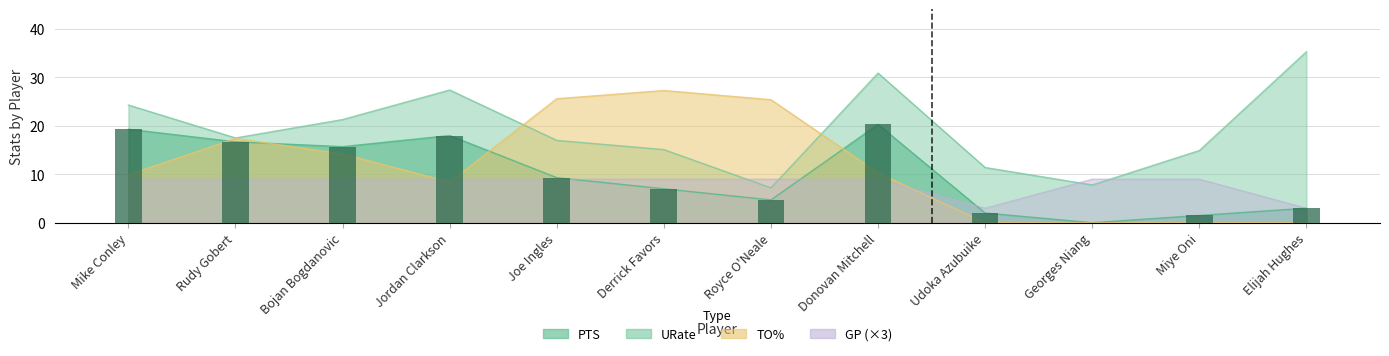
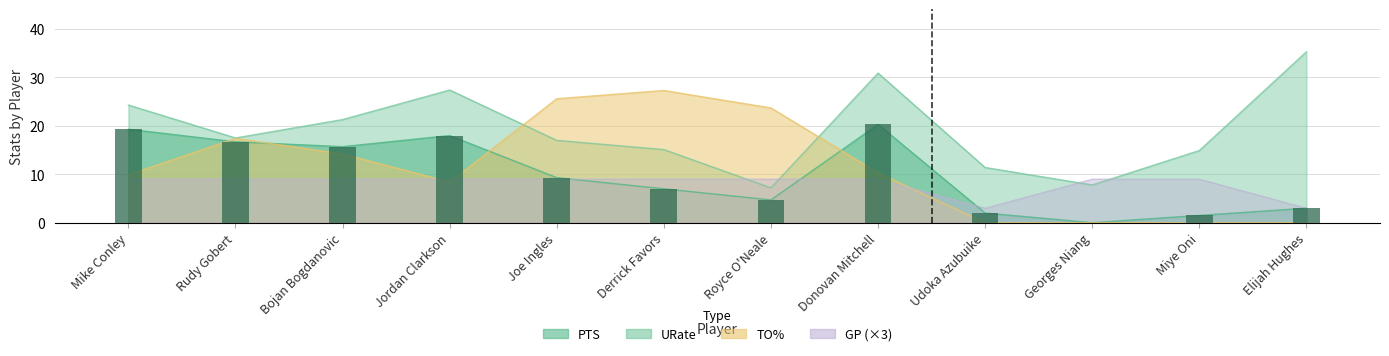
TO%, Royce O'Neale: 25 -> 24
